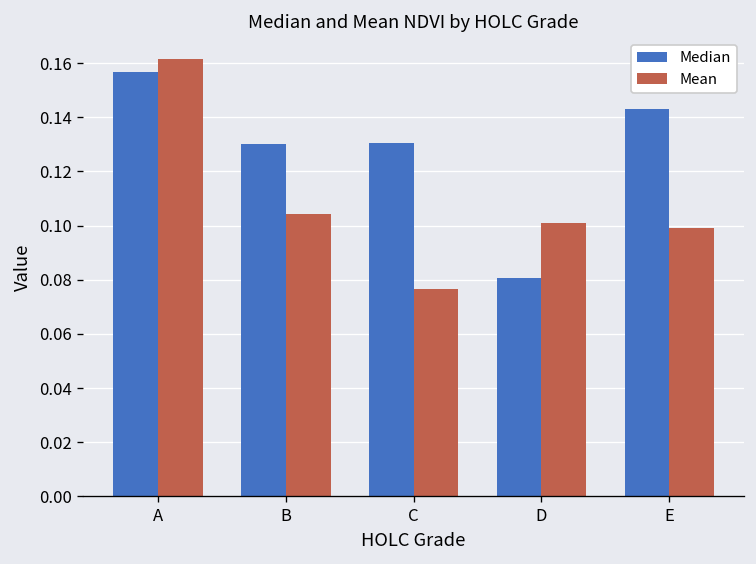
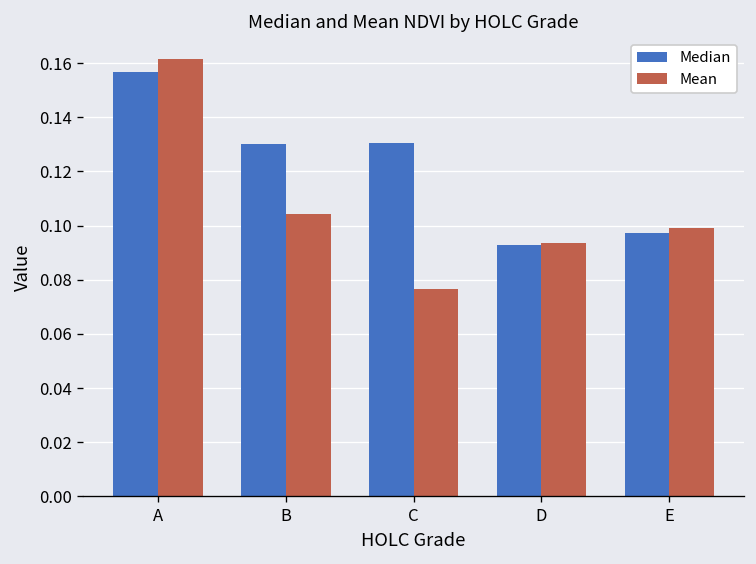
Median, D: 0.081 -> 0.093
Mean, D: 0.101 -> 0.094
Median, E: 0.143 -> 0.097
